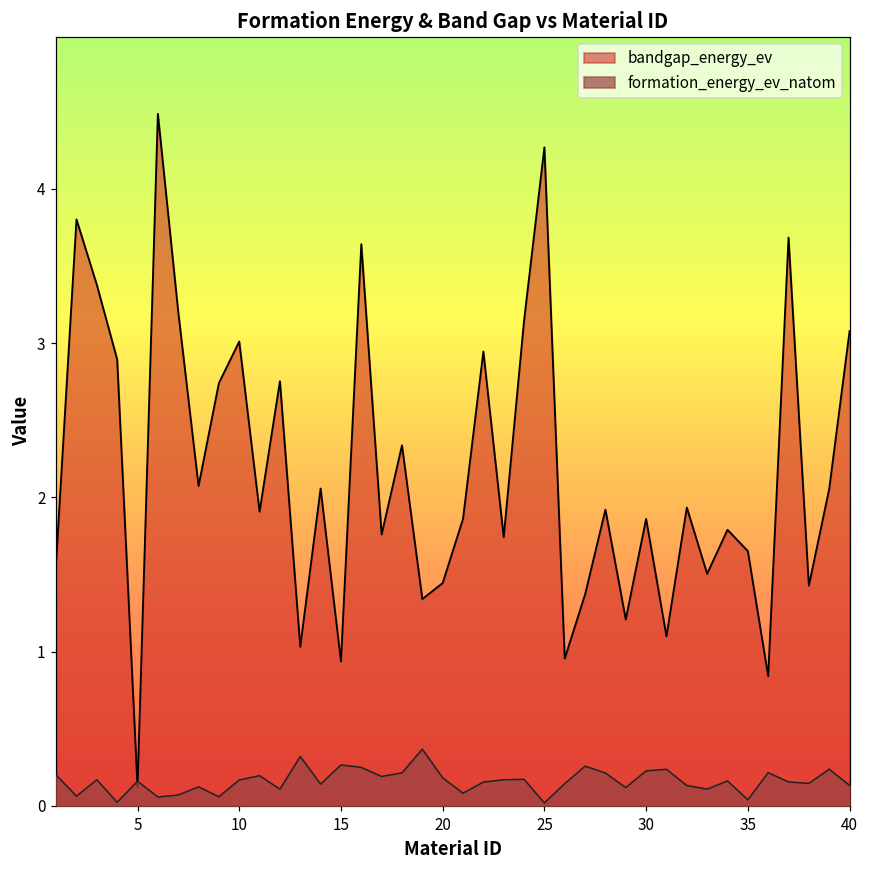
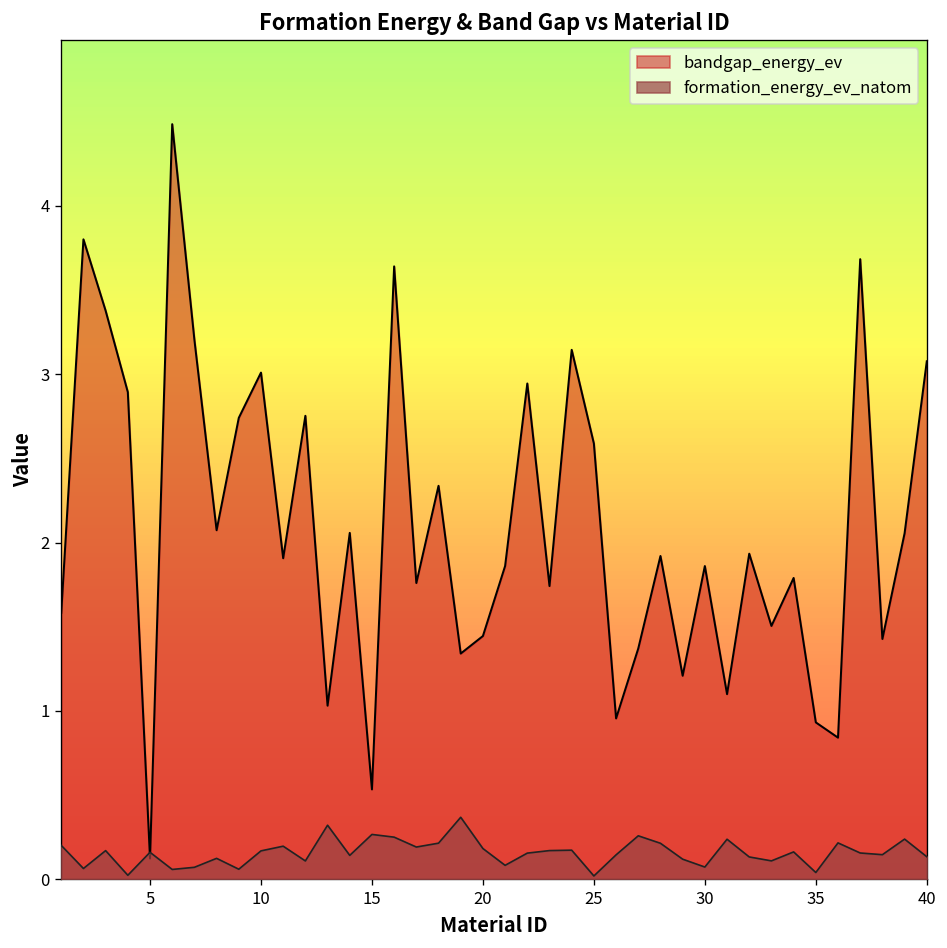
bandgap_energy_ev, 15: 0.94 -> 0.53
bandgap_energy_ev, 25: 4.27 -> 2.59
formation_energy_ev_natom, 30: 0.23 -> 0.07
bandgap_energy_ev, 35: 1.65 -> 0.93
